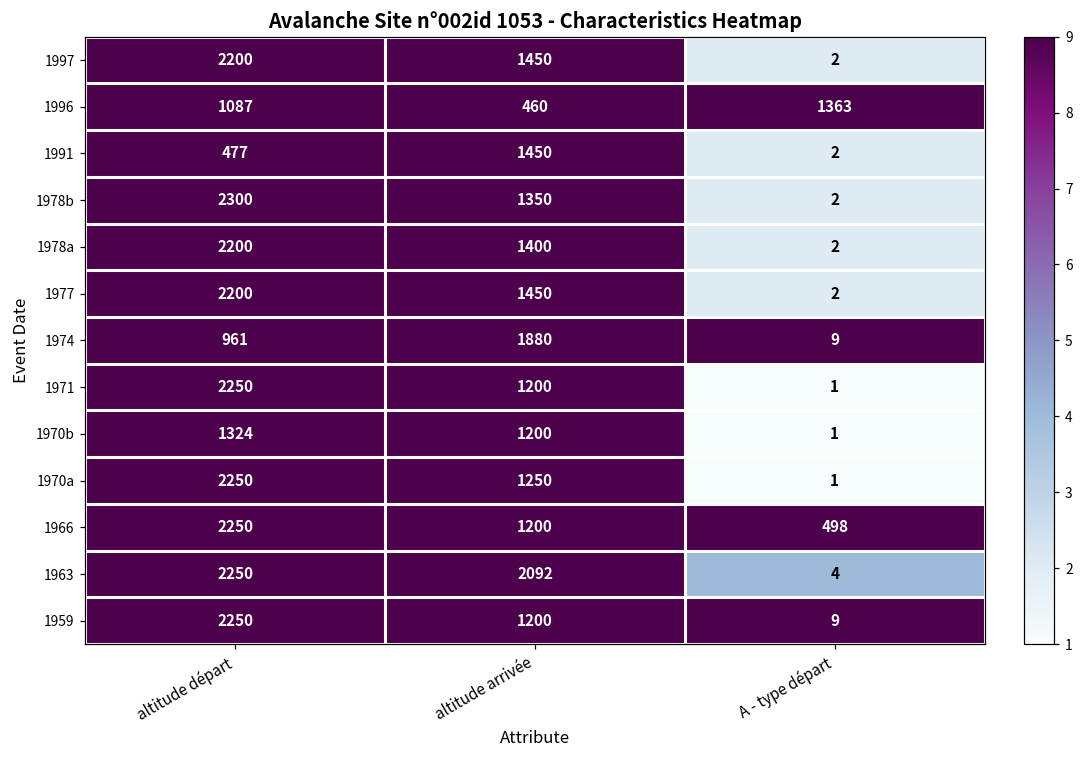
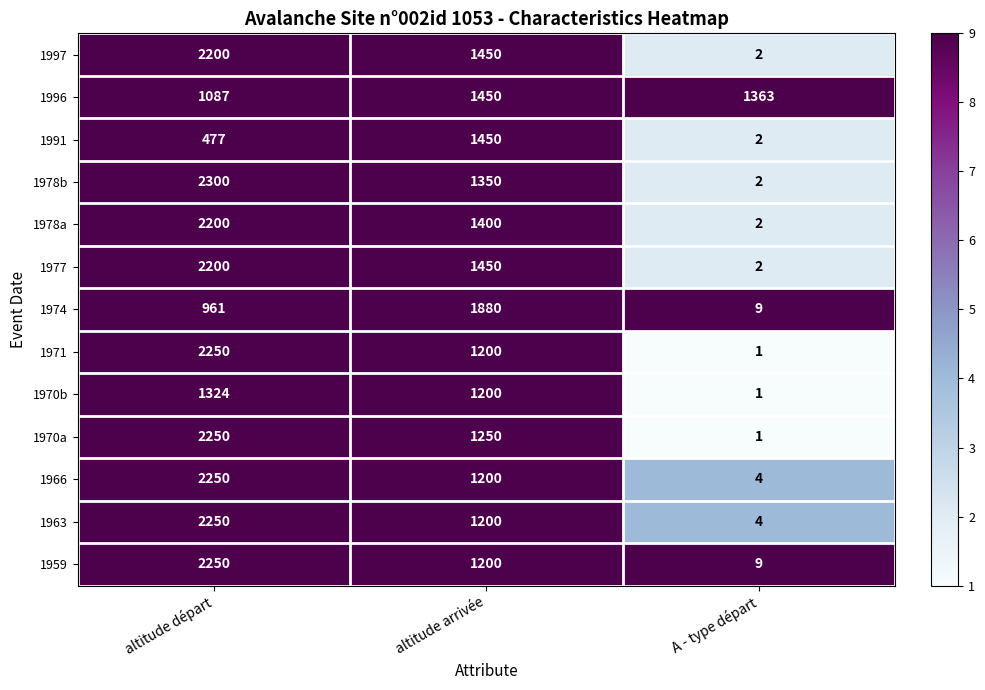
1996, altitude arrivée: 460 -> 1450
1966, A - type départ: 498 -> 4
1963, altitude arrivée: 2092 -> 1200
